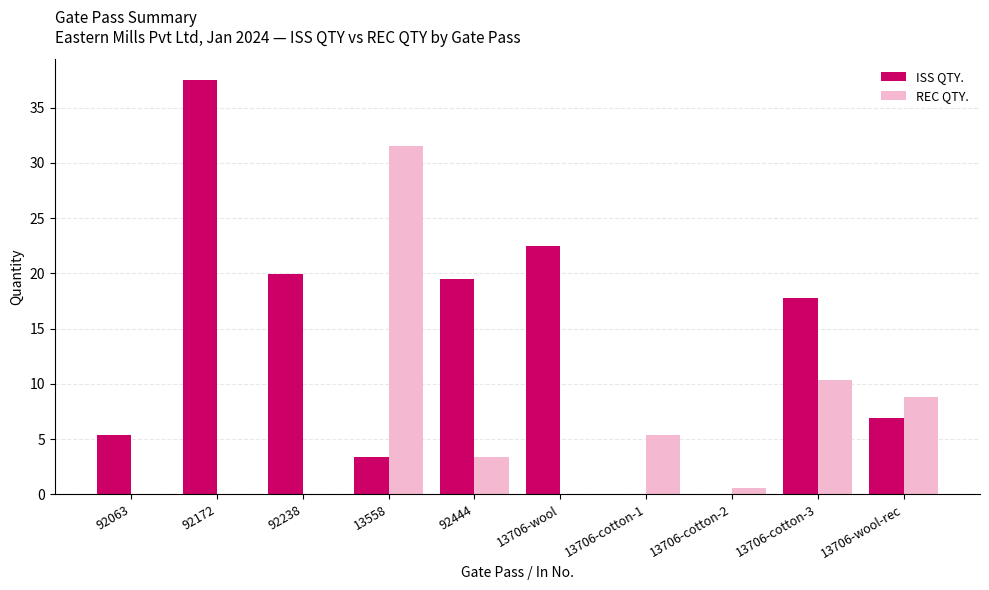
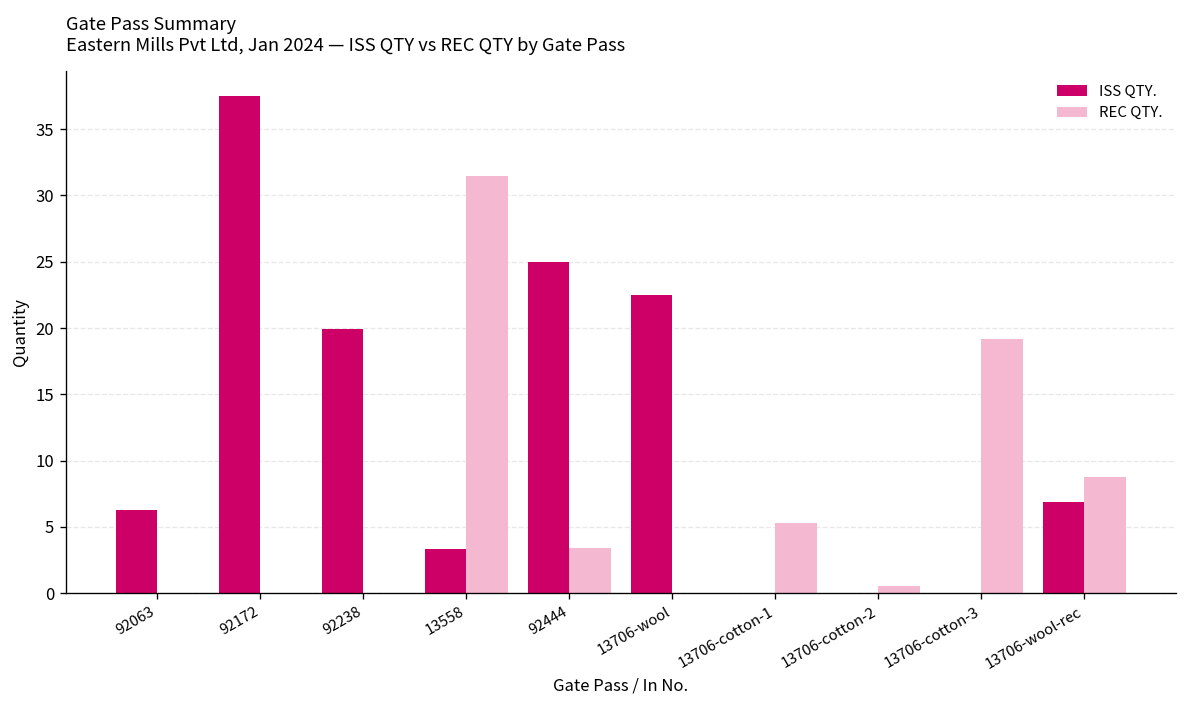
ISS QTY., 92063: 5.4 -> 6.3
ISS QTY., 92444: 19.5 -> 25.0
ISS QTY., 13706-cotton-3: 17.8 -> 0.0
REC QTY., 13706-cotton-3: 10.4 -> 19.1
